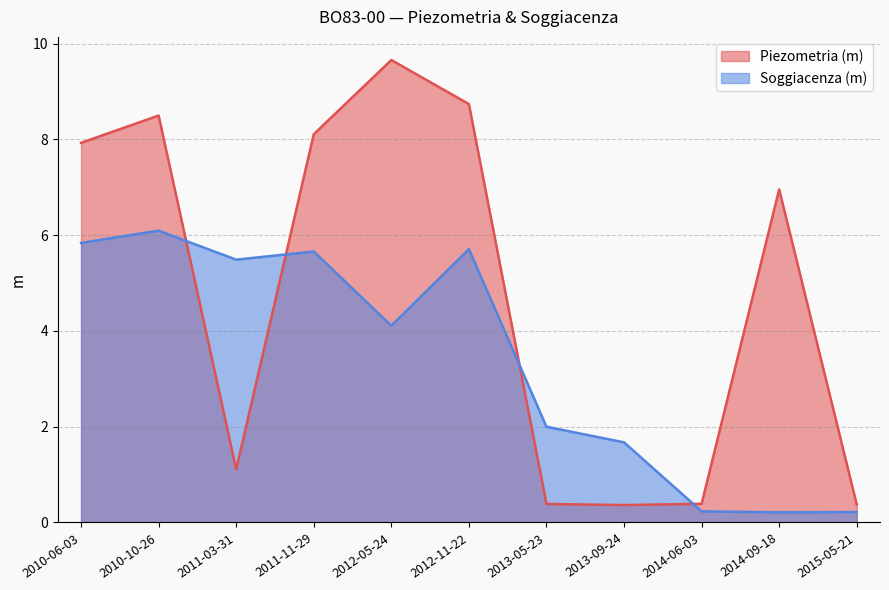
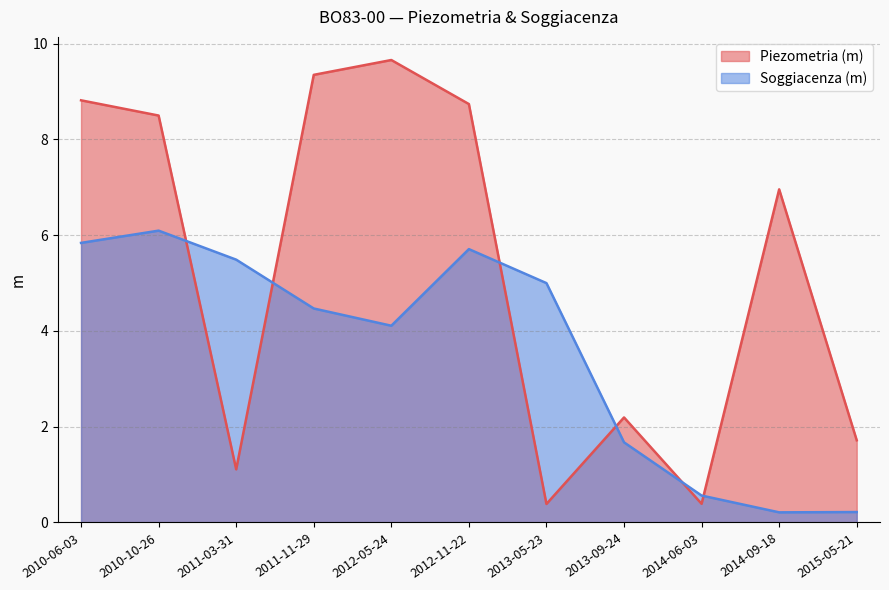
Piezometria (m), 2010-06-03: 7.9 -> 8.8
Piezometria (m), 2011-11-29: 8.1 -> 9.4
Soggiacenza (m), 2011-11-29: 5.7 -> 4.5
Soggiacenza (m), 2013-05-23: 2 -> 5
Piezometria (m), 2013-09-24: 0.4 -> 2.2
Soggiacenza (m), 2014-06-03: 0.2 -> 0.6
Piezometria (m), 2015-05-21: 0.4 -> 1.7
